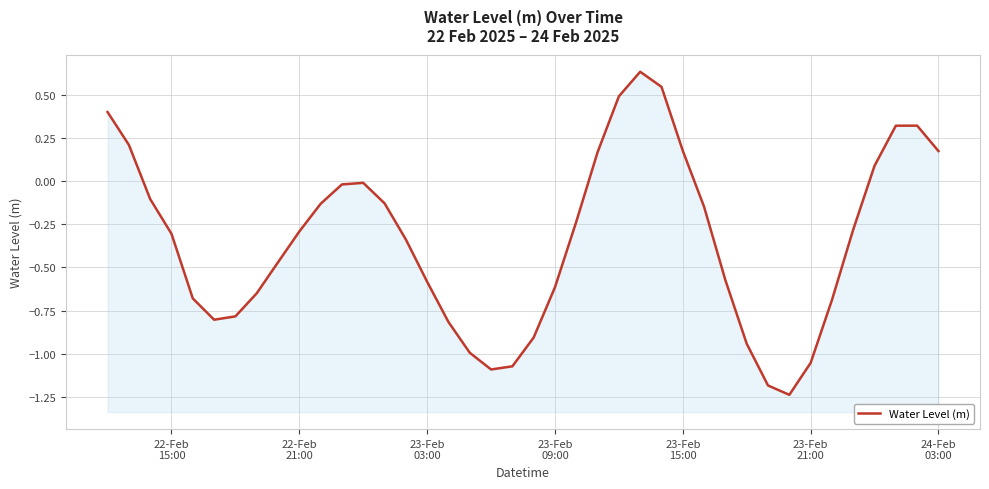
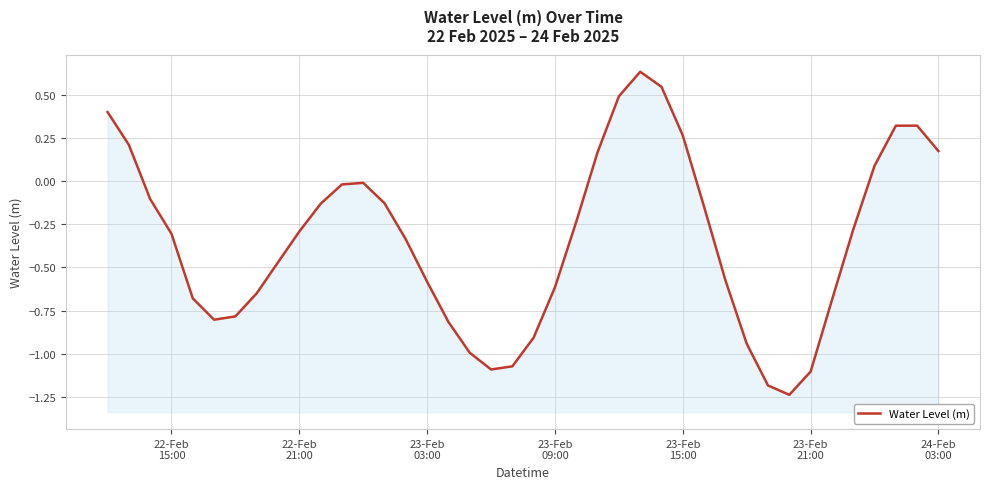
23-Feb 15:00: 0.17 -> 0.26
23-Feb 21:00: -1.05 -> -1.10
